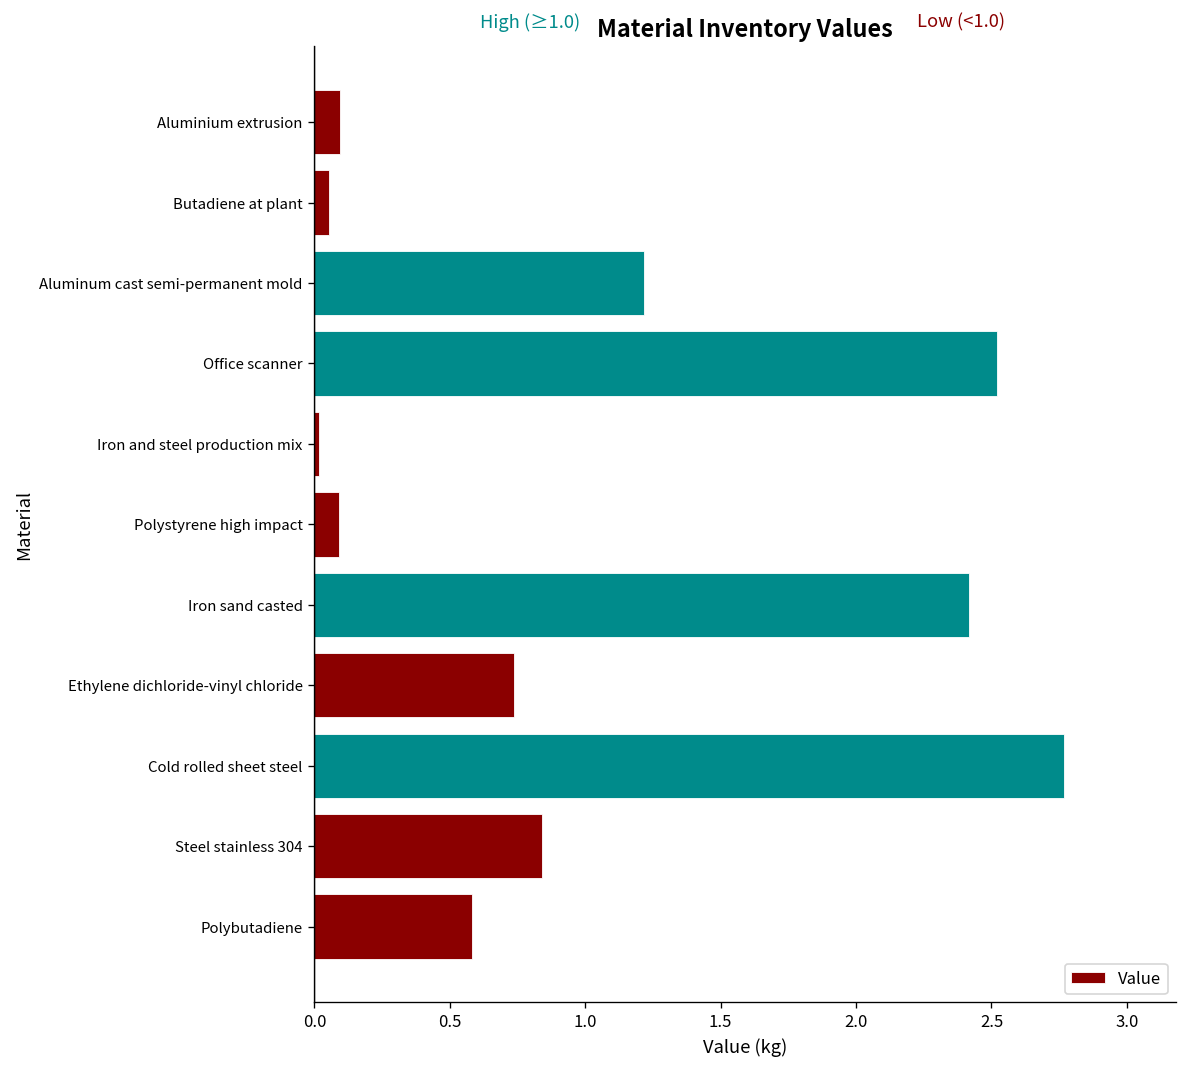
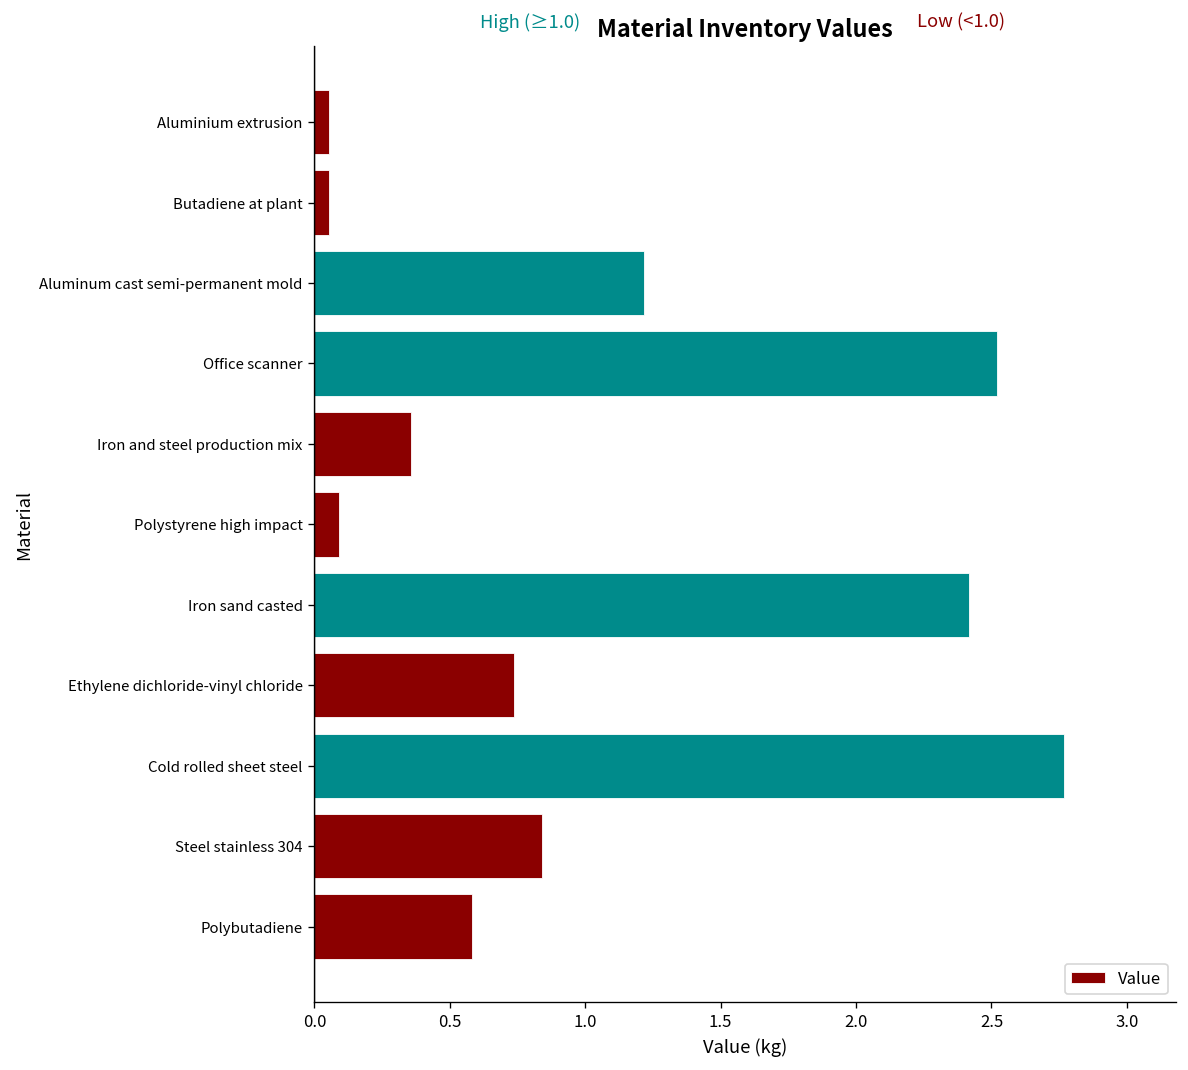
Aluminium extrusion: 0.09 -> 0.05
Iron and steel production mix: 0.02 -> 0.36
